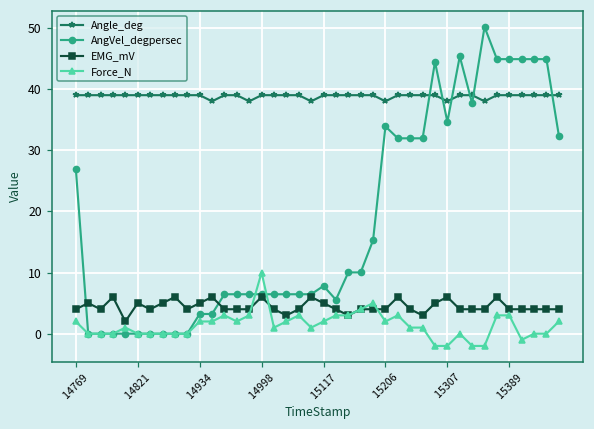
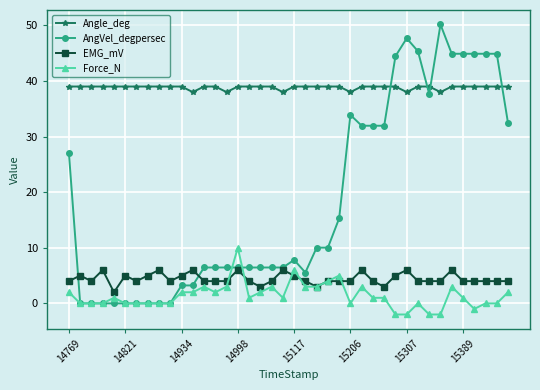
Force_N, 15117: 2 -> 6
Force_N, 15206: 2 -> 0
AngVel_degpersec, 15307: 35 -> 48
Force_N, 15389: 3 -> 1
